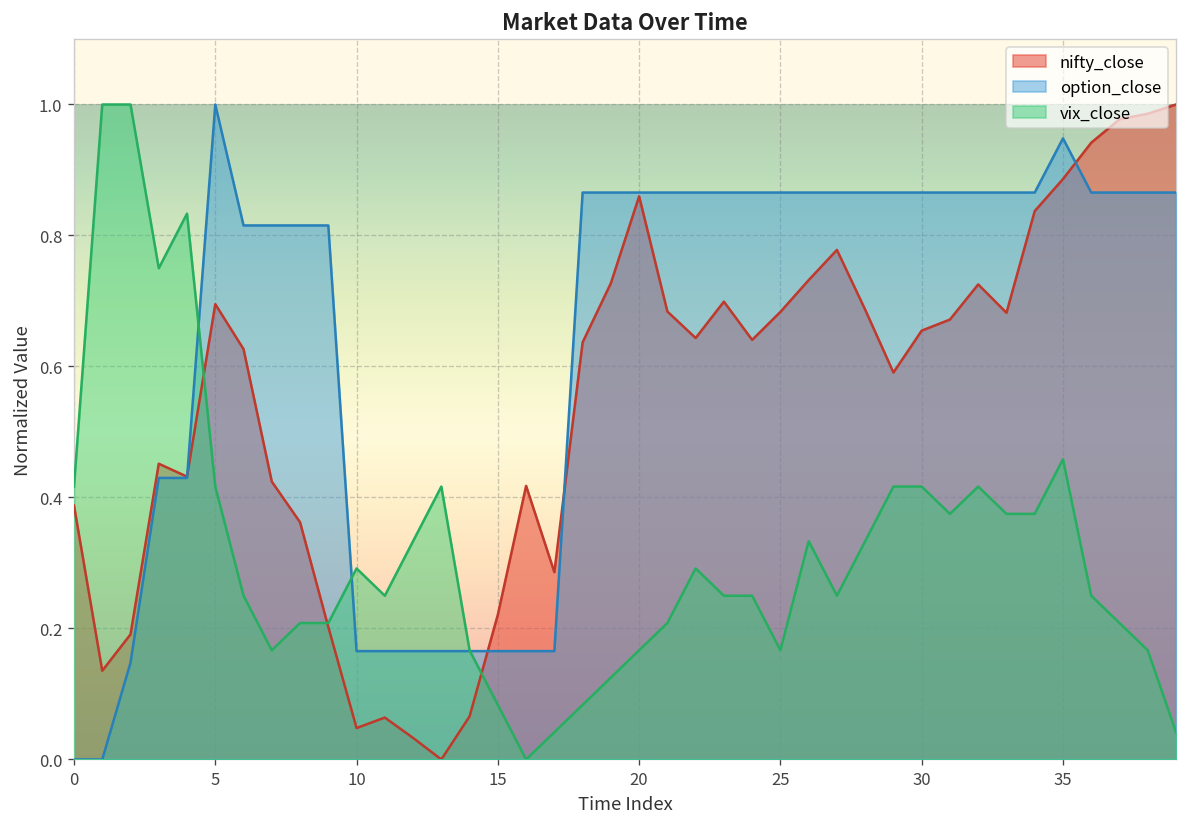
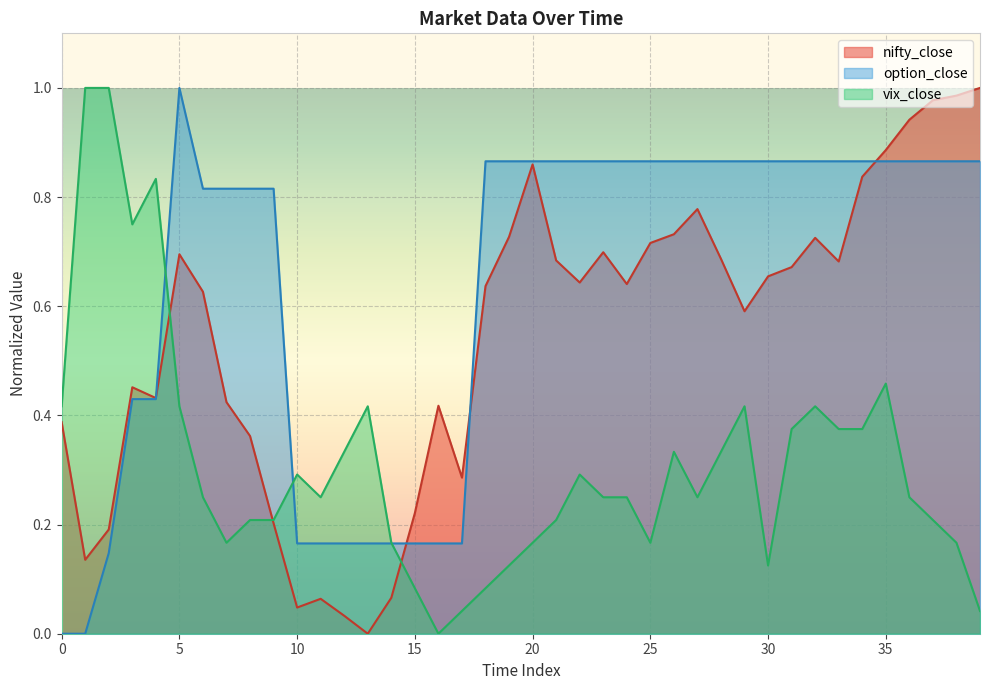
nifty_close, 25: 0.68 -> 0.72
vix_close, 30: 0.42 -> 0.13
option_close, 35: 0.95 -> 0.87
